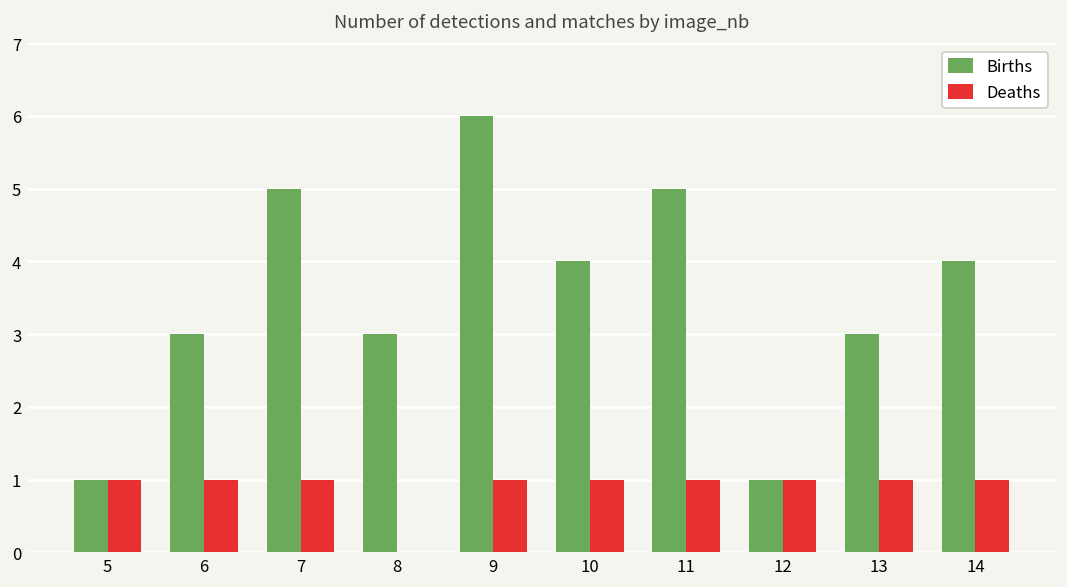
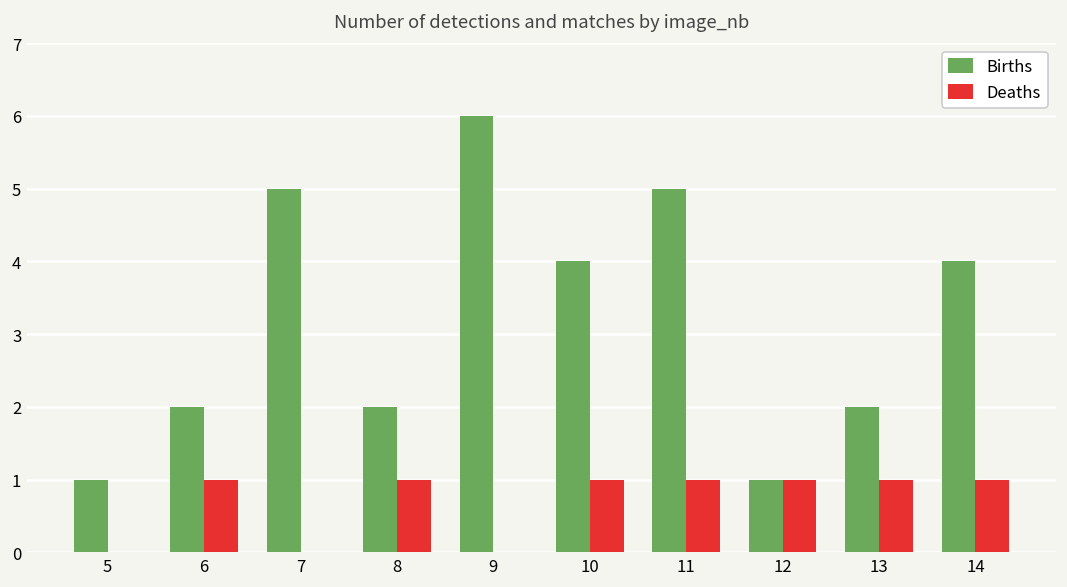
Deaths, 5: 1 -> 0
Births, 6: 3 -> 2
Deaths, 7: 1 -> 0
Births, 8: 3 -> 2
Deaths, 8: 0 -> 1
Deaths, 9: 1 -> 0
Births, 13: 3 -> 2
